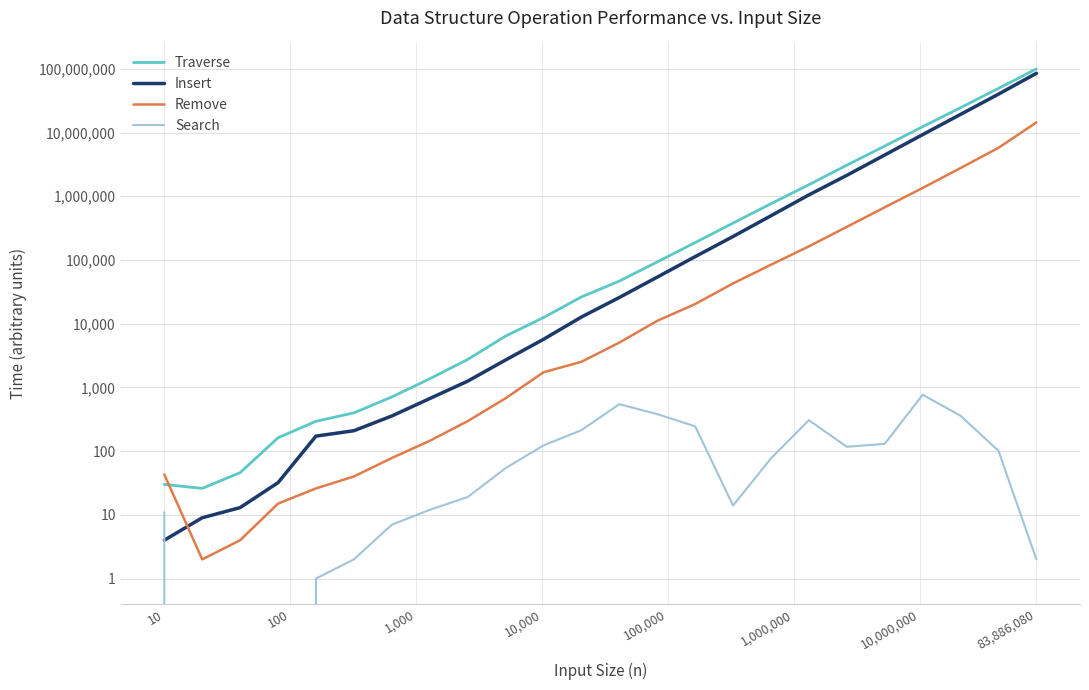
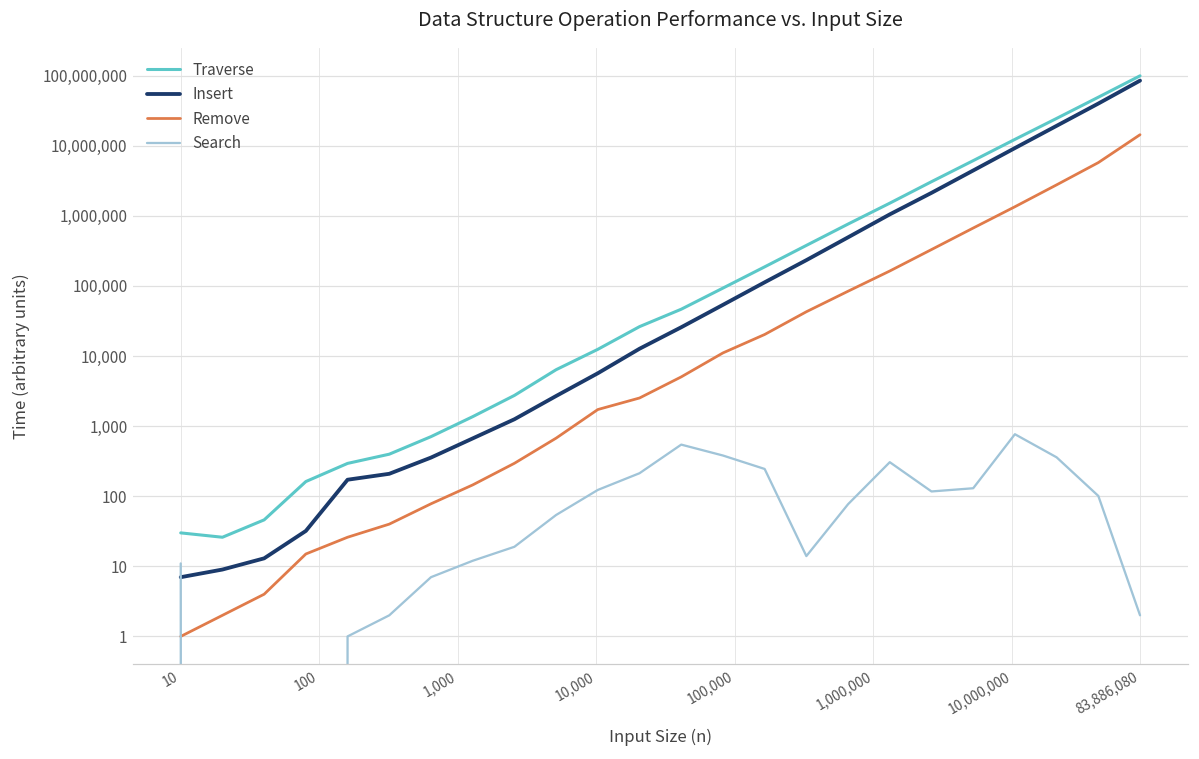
Insert, 10: 4 -> 7
Remove, 10: 40 -> 1
